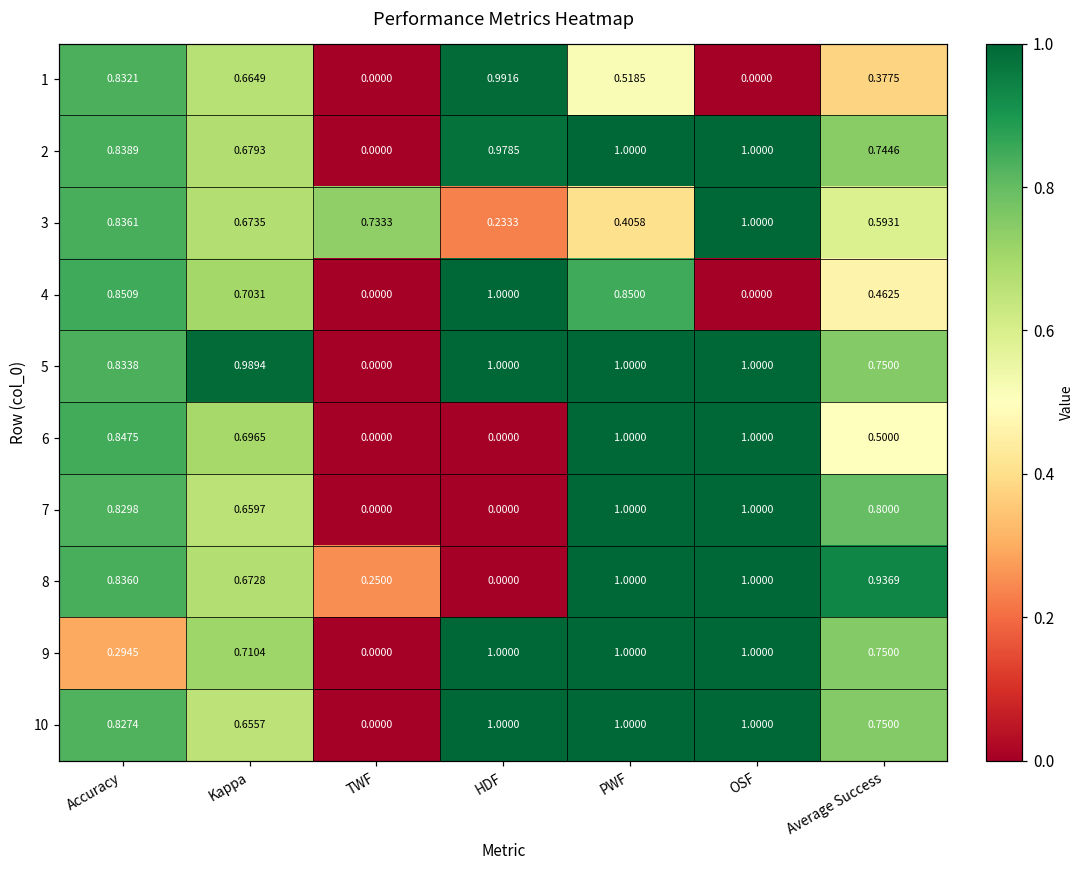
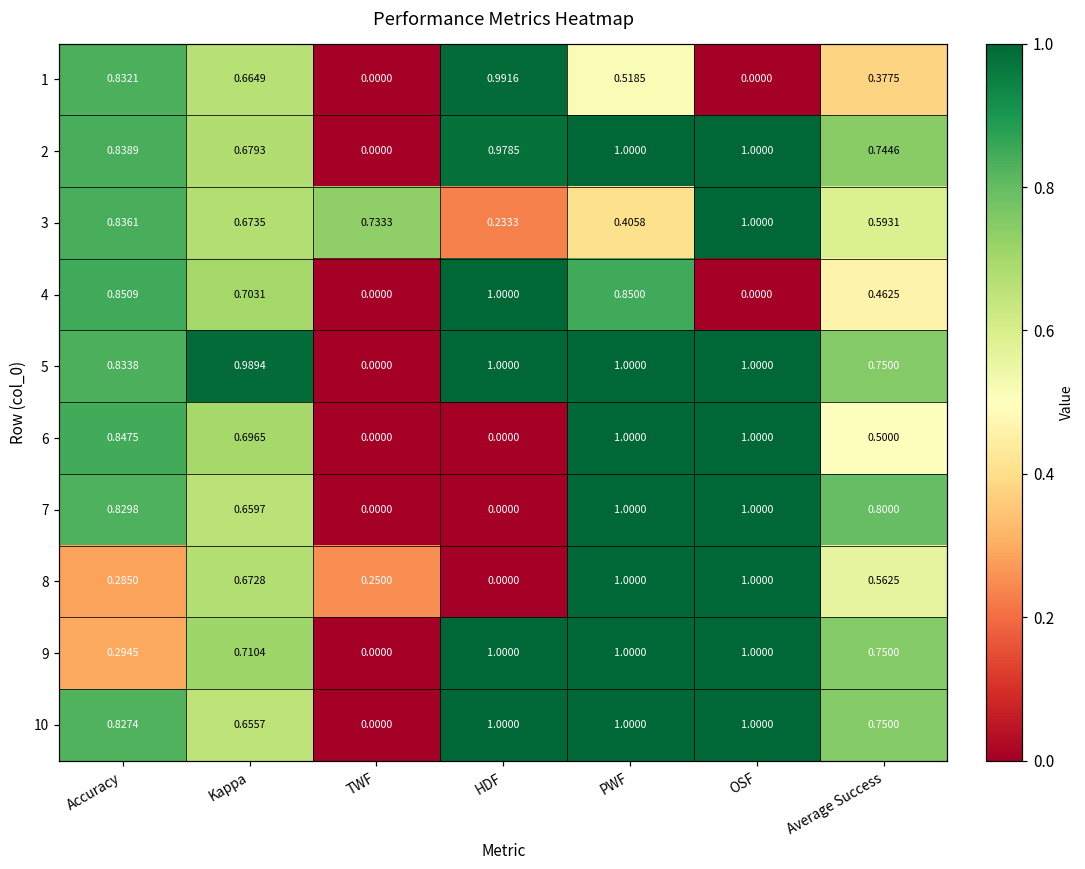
8, Accuracy: 0.8360 -> 0.2850
8, Average Success: 0.9369 -> 0.5625
